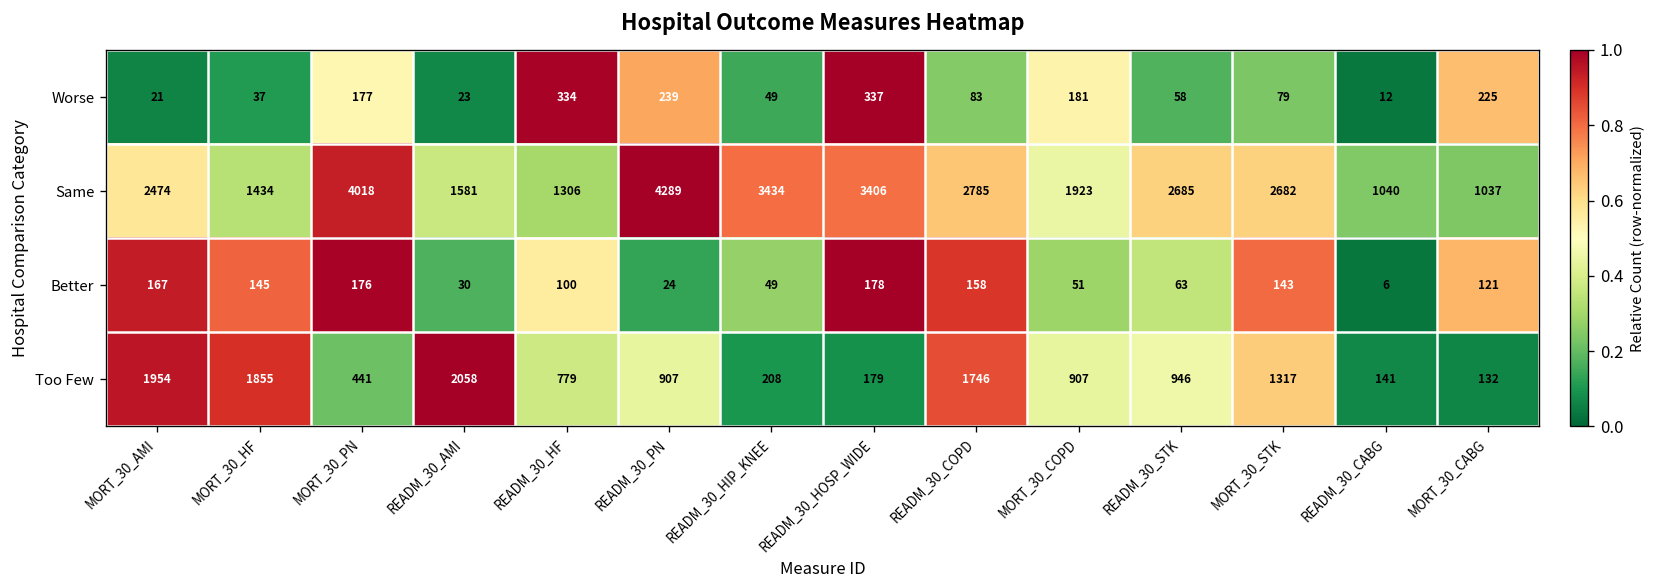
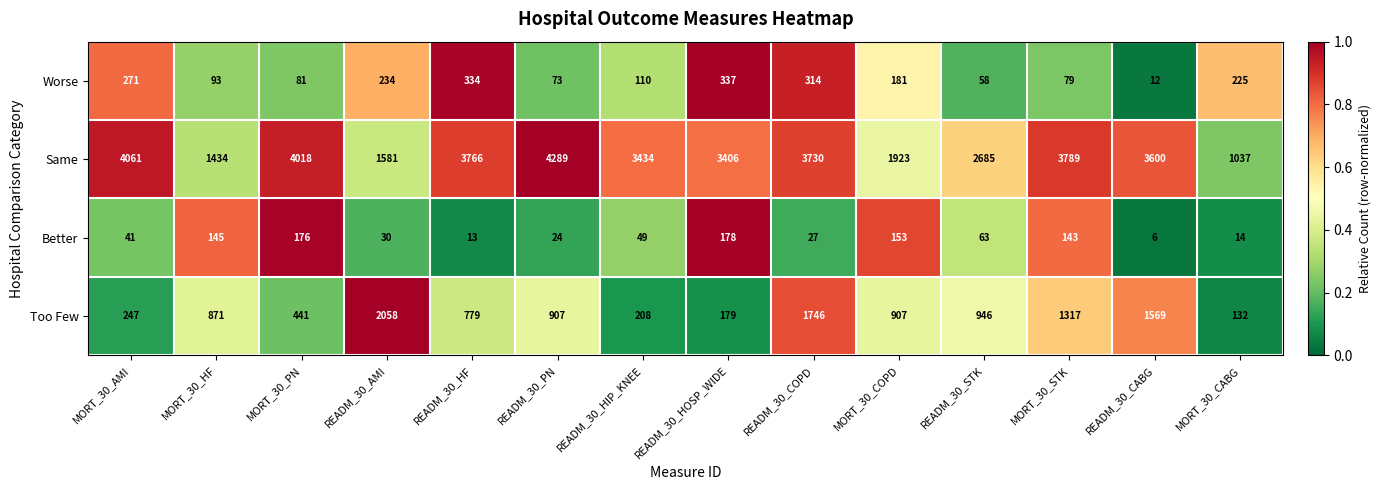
Worse, MORT_30_AMI: 21 -> 271
Worse, MORT_30_HF: 37 -> 93
Worse, MORT_30_PN: 177 -> 81
Worse, READM_30_AMI: 23 -> 234
Worse, READM_30_PN: 239 -> 73
Worse, READM_30_HIP_KNEE: 49 -> 110
Worse, READM_30_COPD: 83 -> 314
Same, MORT_30_AMI: 2474 -> 4061
Same, READM_30_HF: 1306 -> 3766
Same, READM_30_COPD: 2785 -> 3730
Same, MORT_30_STK: 2682 -> 3789
Same, READM_30_CABG: 1040 -> 3600
Better, MORT_30_AMI: 167 -> 41
Better, READM_30_HF: 100 -> 13
Better, READM_30_COPD: 158 -> 27
Better, MORT_30_COPD: 51 -> 153
Better, MORT_30_CABG: 121 -> 14
Too Few, MORT_30_AMI: 1954 -> 247
Too Few, MORT_30_HF: 1855 -> 871
Too Few, READM_30_CABG: 141 -> 1569
